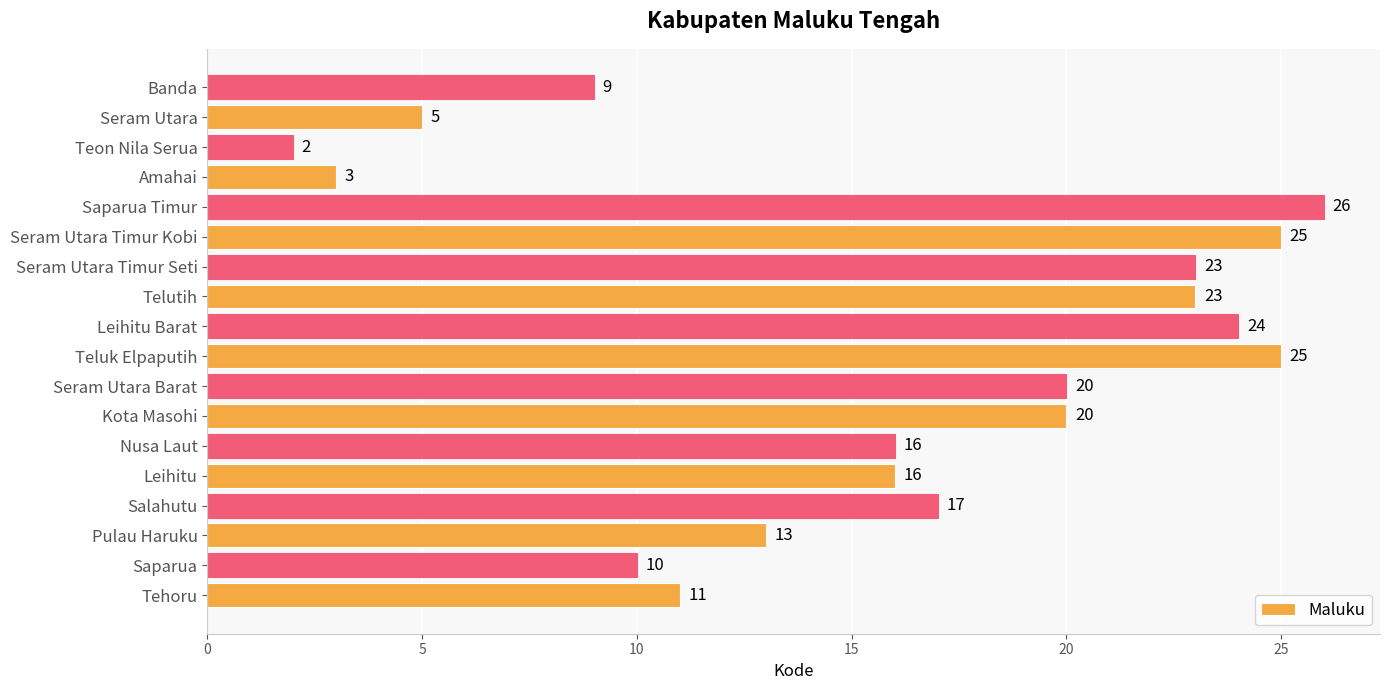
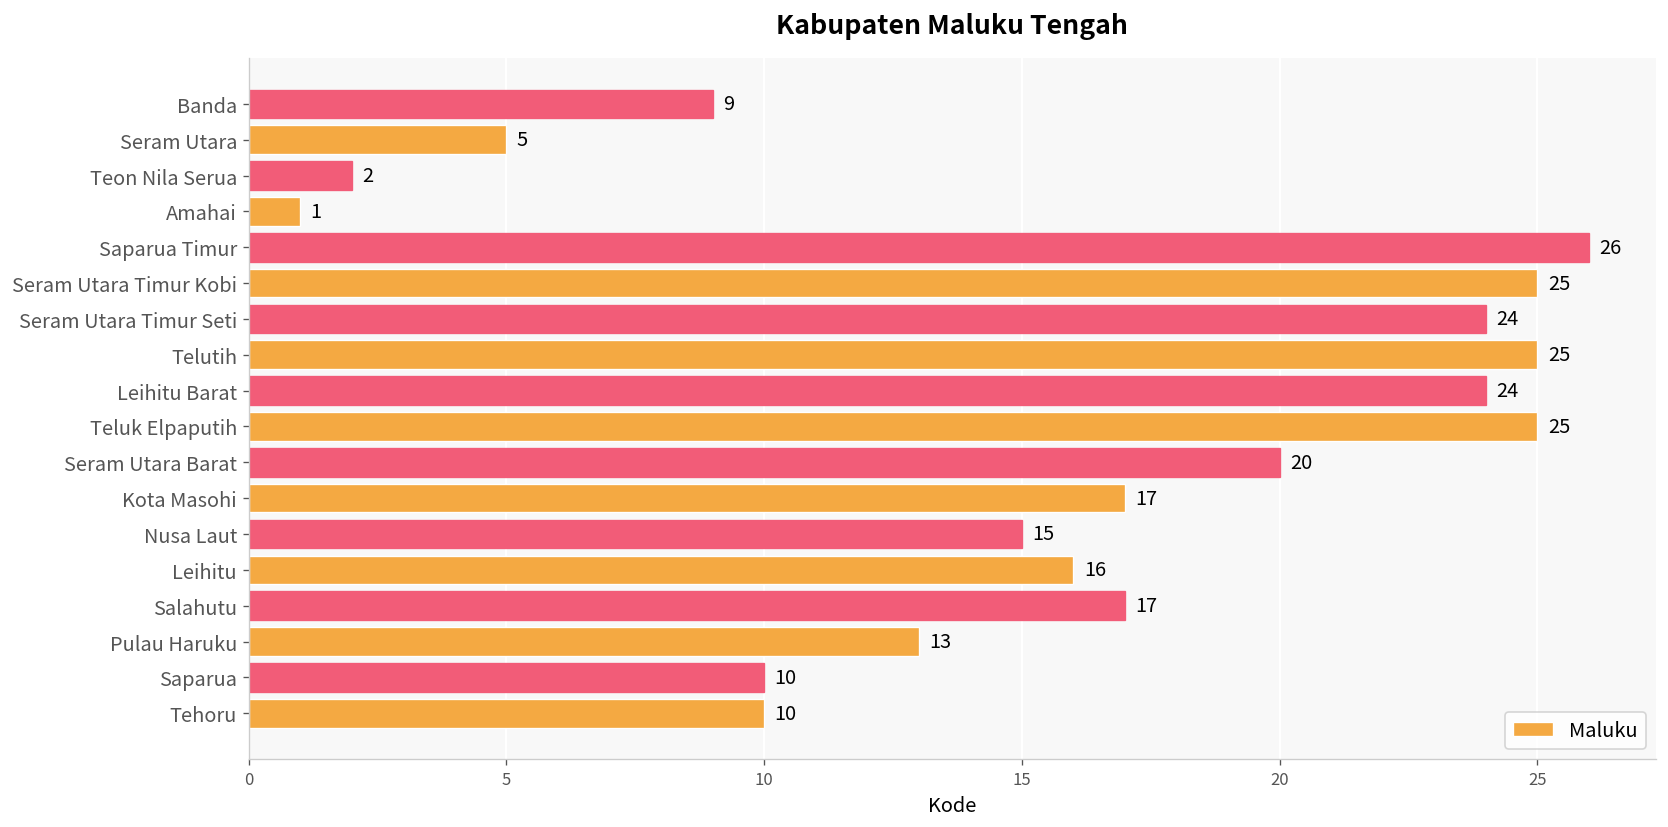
Amahai: 3 -> 1
Seram Utara Timur Seti: 23 -> 24
Telutih: 23 -> 25
Kota Masohi: 20 -> 17
Nusa Laut: 16 -> 15
Tehoru: 11 -> 10
